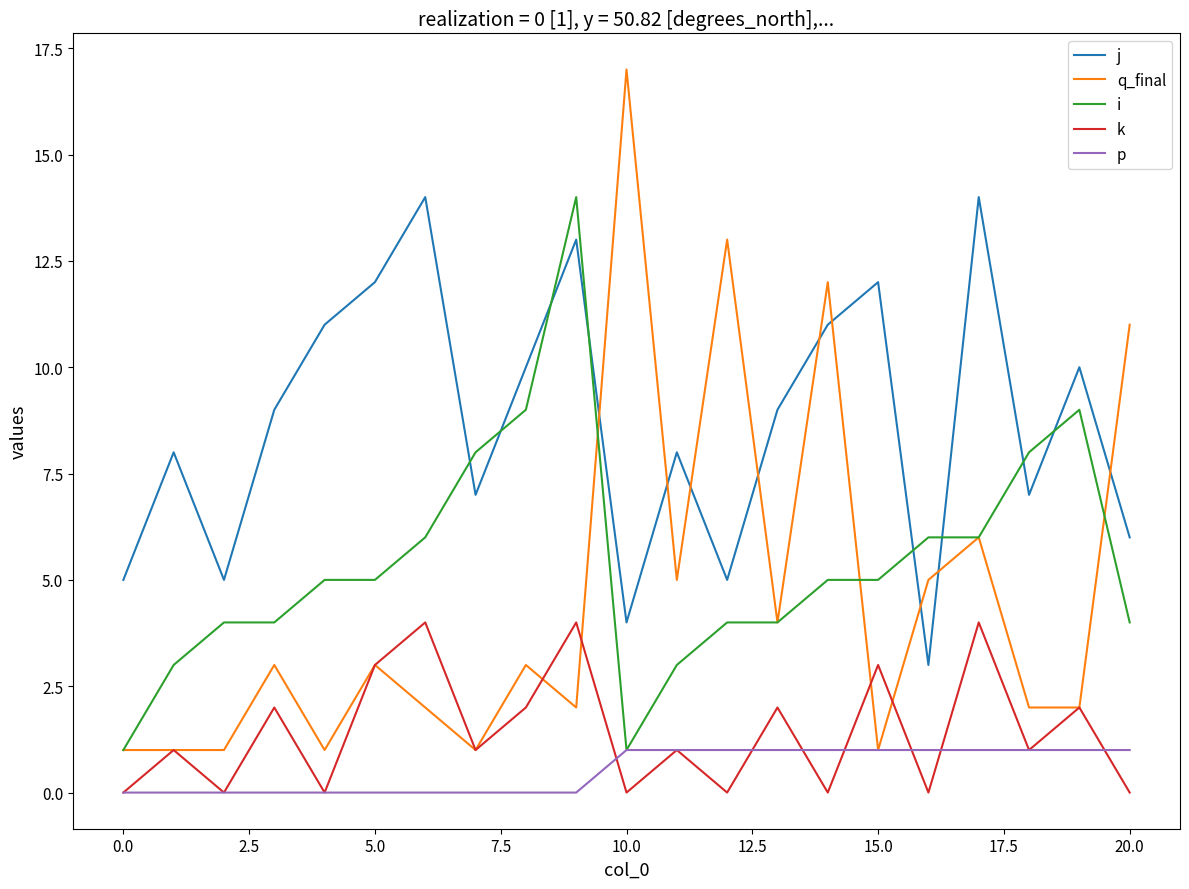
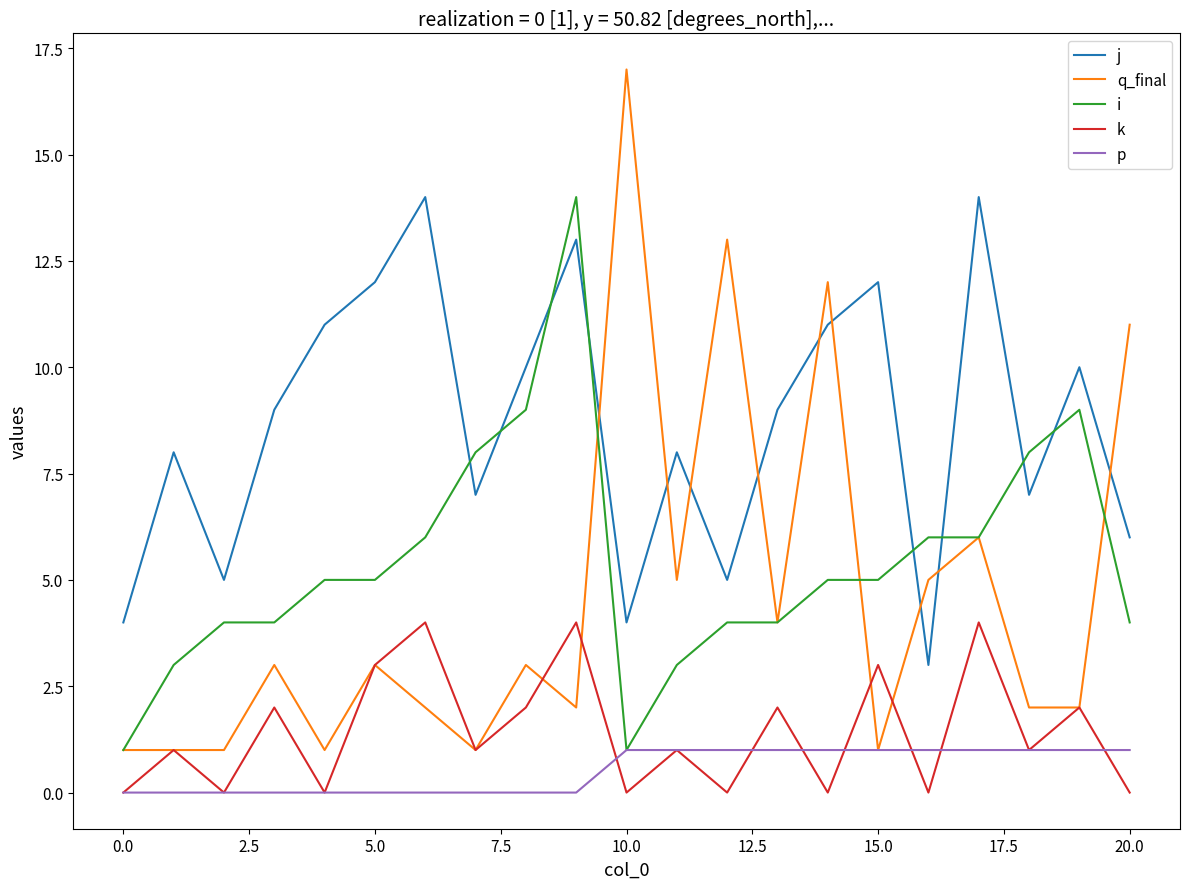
j, 0.0: 5 -> 4
